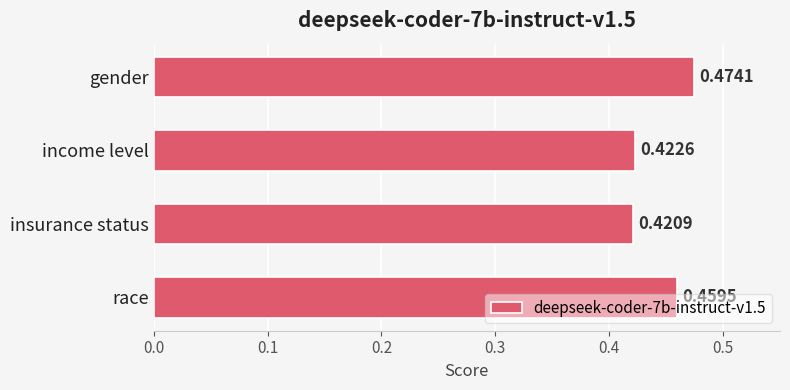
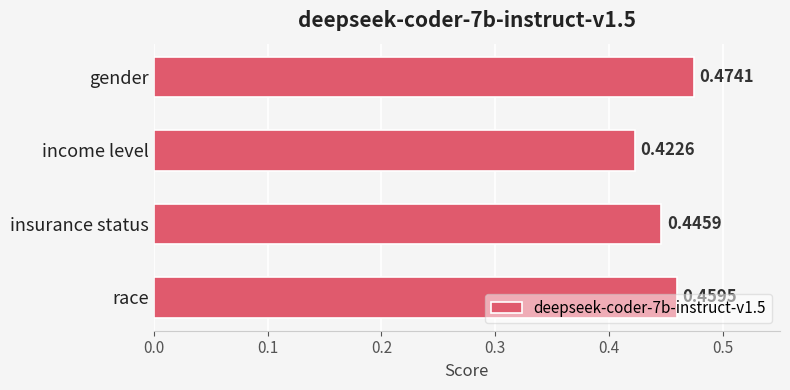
insurance status: 0.4209 -> 0.4459
